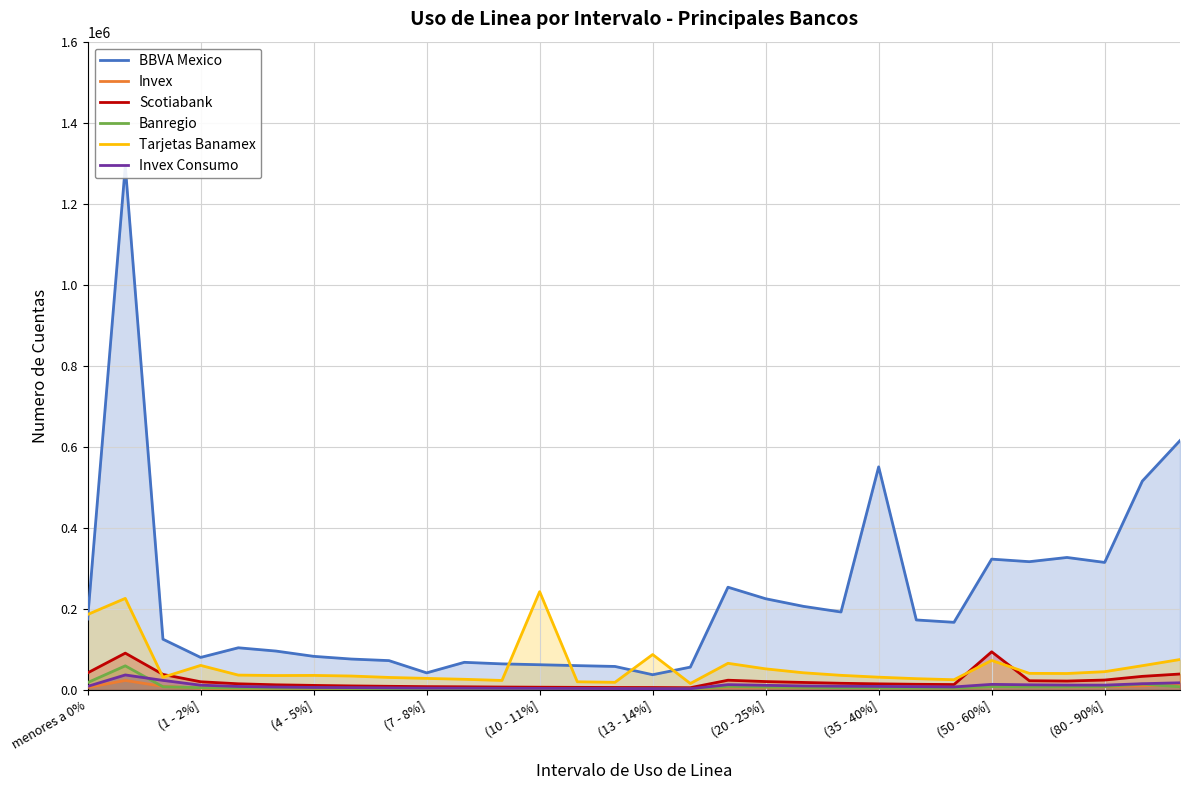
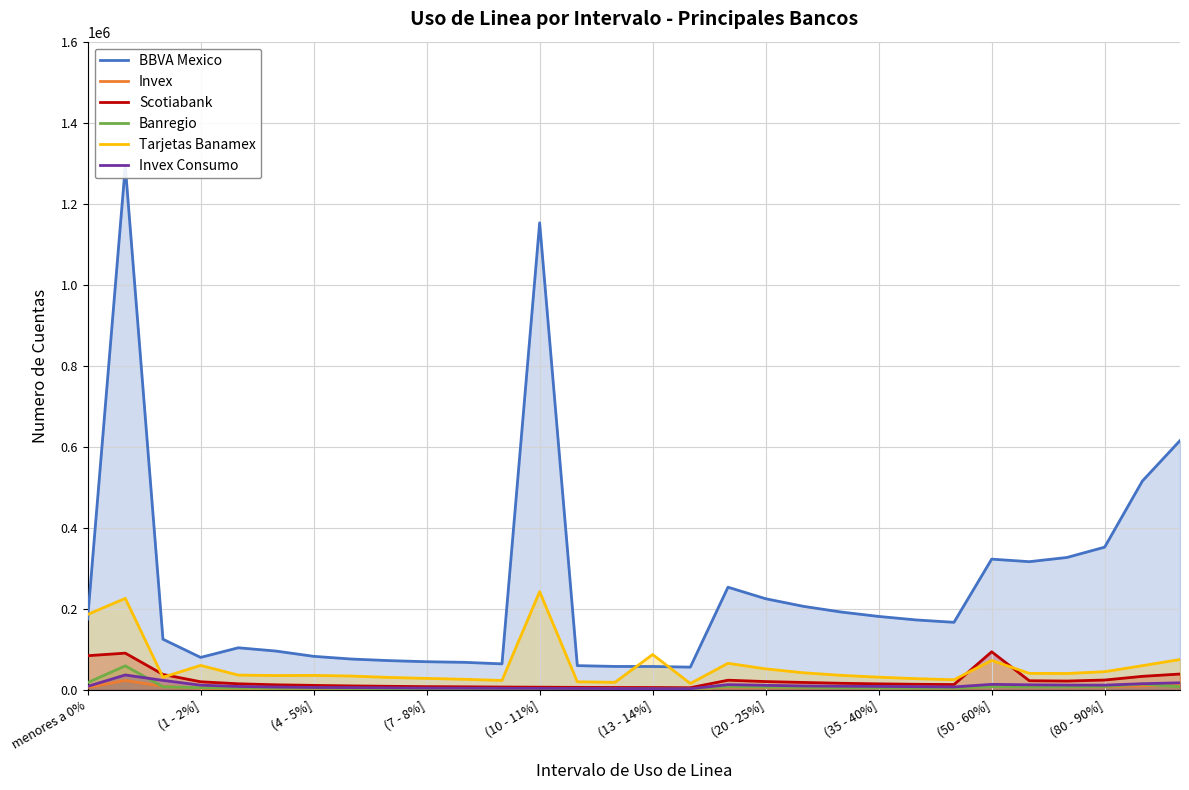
Scotiabank, menores a 0%: 40000 -> 80000
BBVA Mexico, (7 - 8%]: 40000 -> 70000
BBVA Mexico, (10 - 11%]: 60000 -> 1150000
BBVA Mexico, (13 - 14%]: 40000 -> 60000
BBVA Mexico, (35 - 40%]: 550000 -> 180000
BBVA Mexico, (80 - 90%]: 310000 -> 350000
